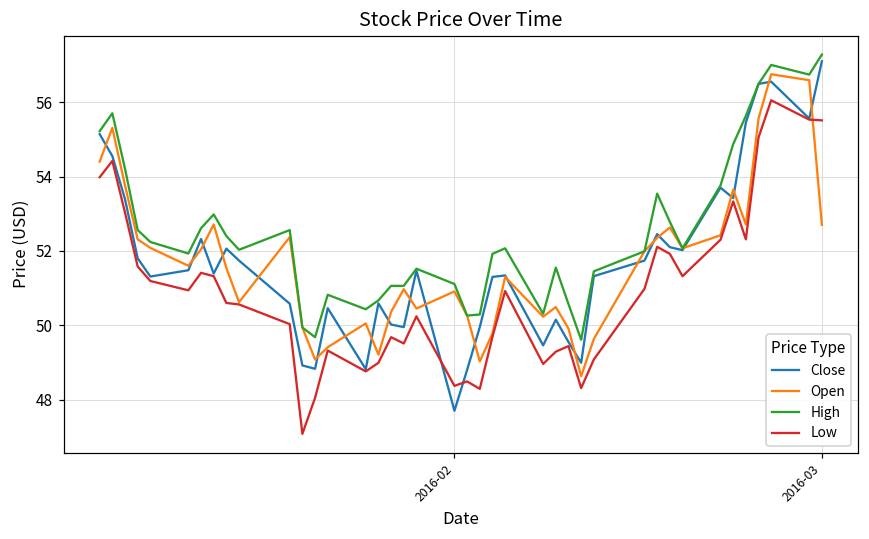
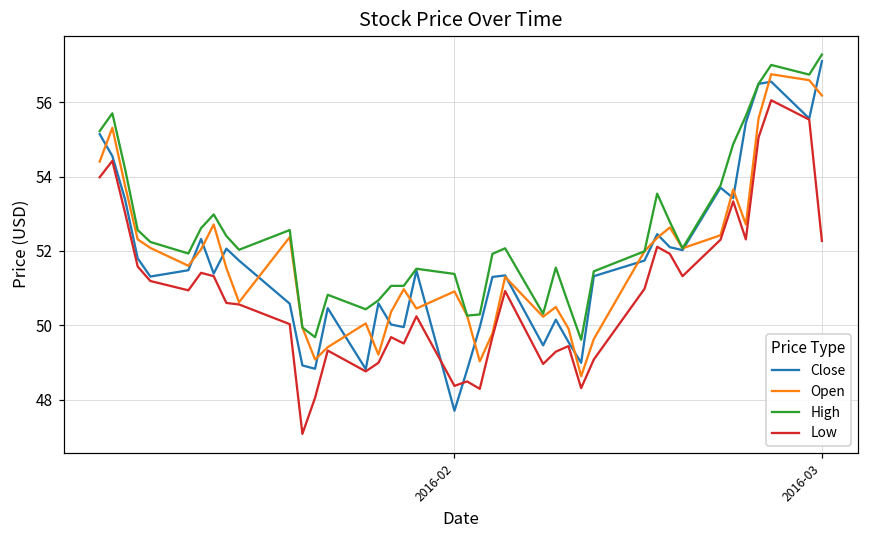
High, 2016-02: 51.1 -> 51.4
Open, 2016-03: 52.7 -> 56.2
Low, 2016-03: 55.5 -> 52.3
